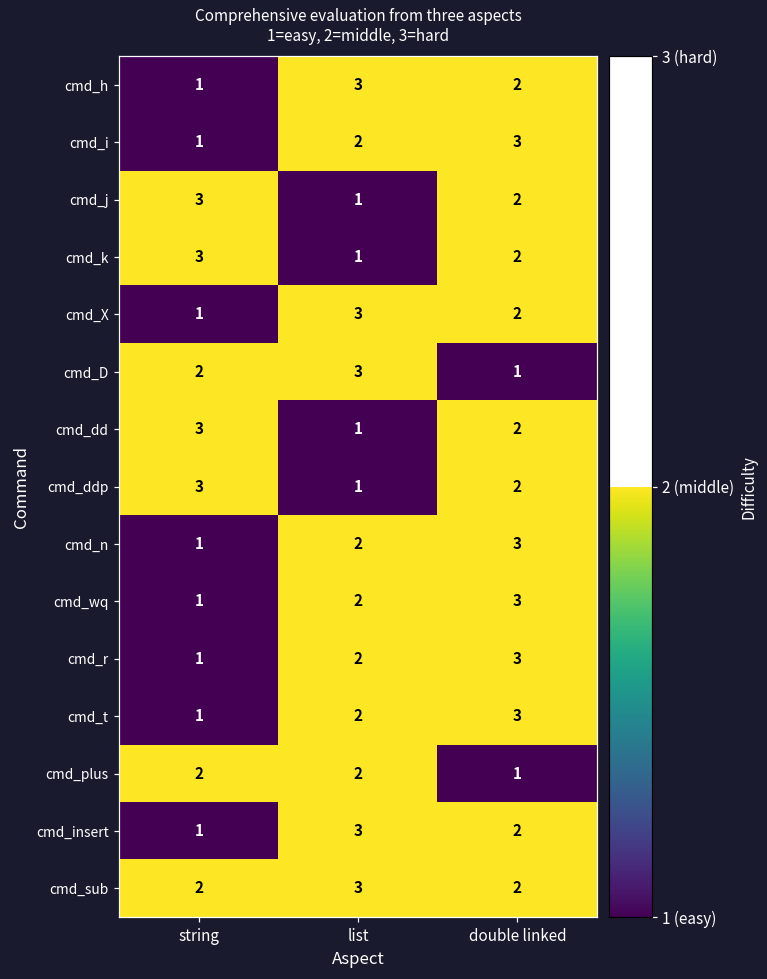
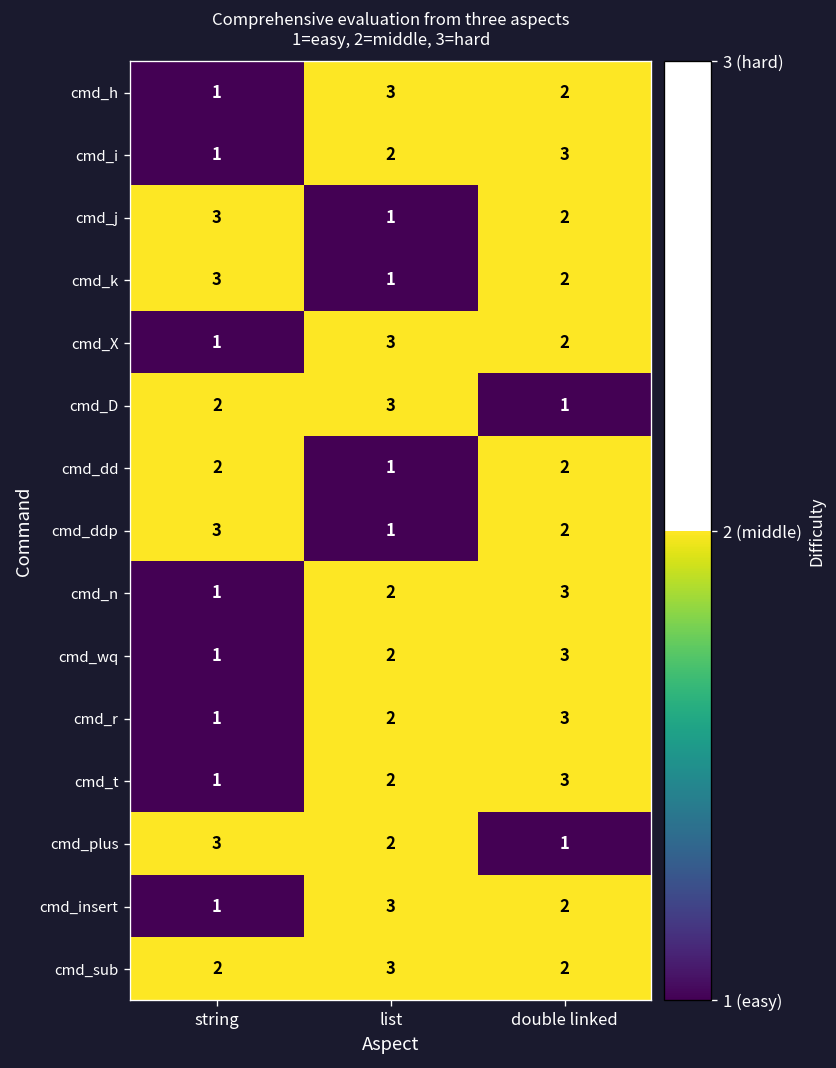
cmd_dd, string: 3 -> 2
cmd_plus, string: 2 -> 3
